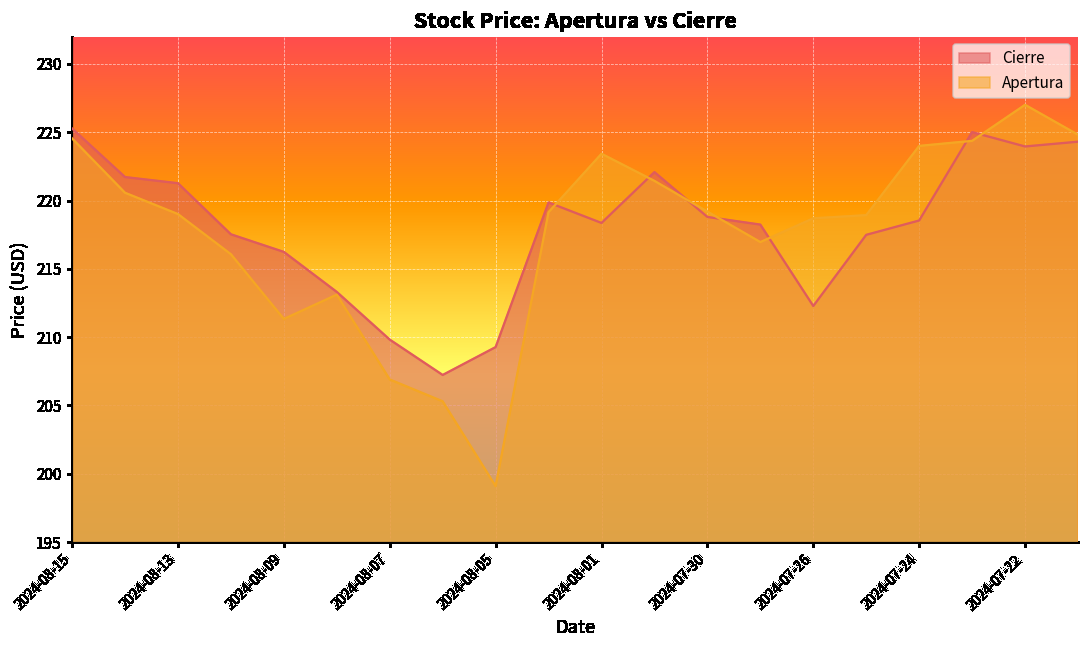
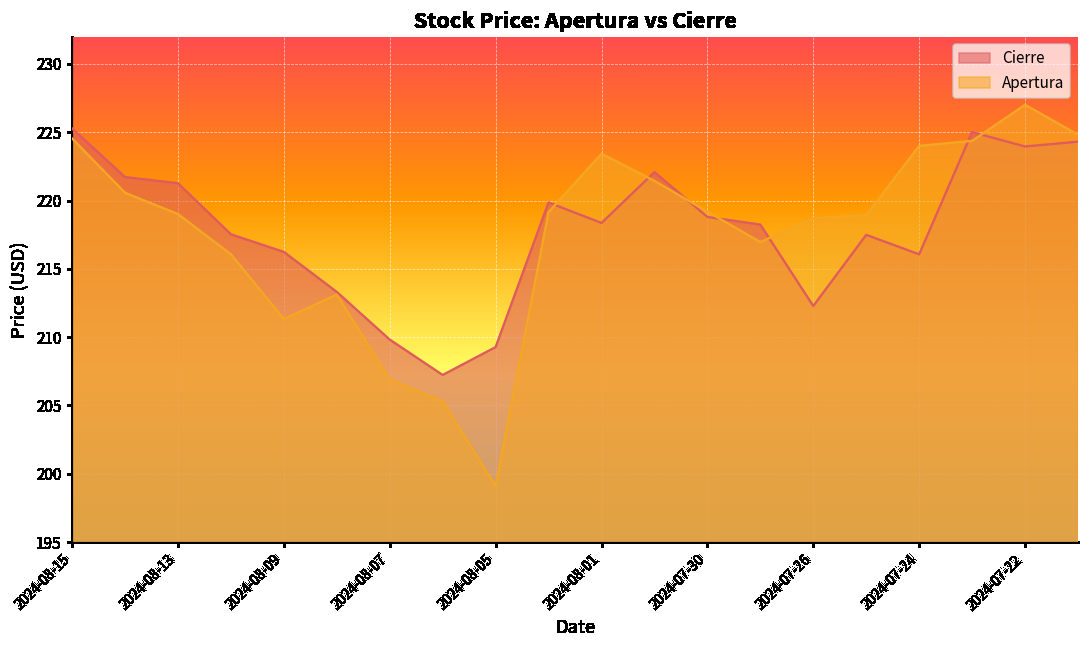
Cierre, 2024-07-24: 218.5 -> 216.1
